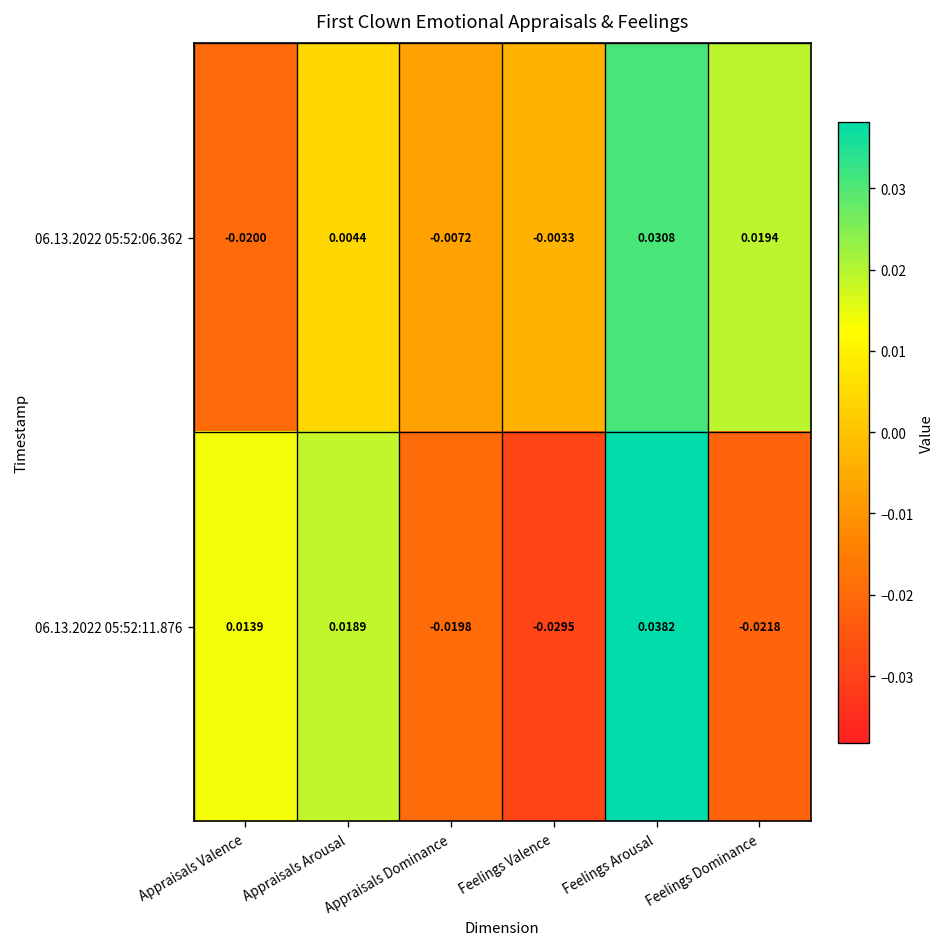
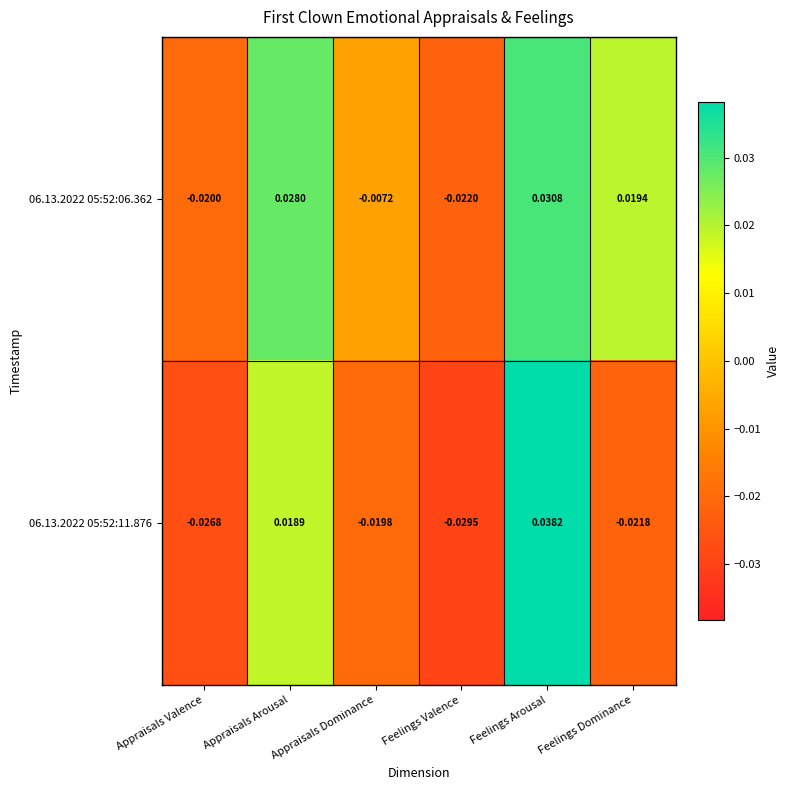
06.13.2022 05:52:06.362, Appraisals Arousal: 0.0044 -> 0.0280
06.13.2022 05:52:06.362, Feelings Valence: -0.0033 -> -0.0220
06.13.2022 05:52:11.876, Appraisals Valence: 0.0139 -> -0.0268
